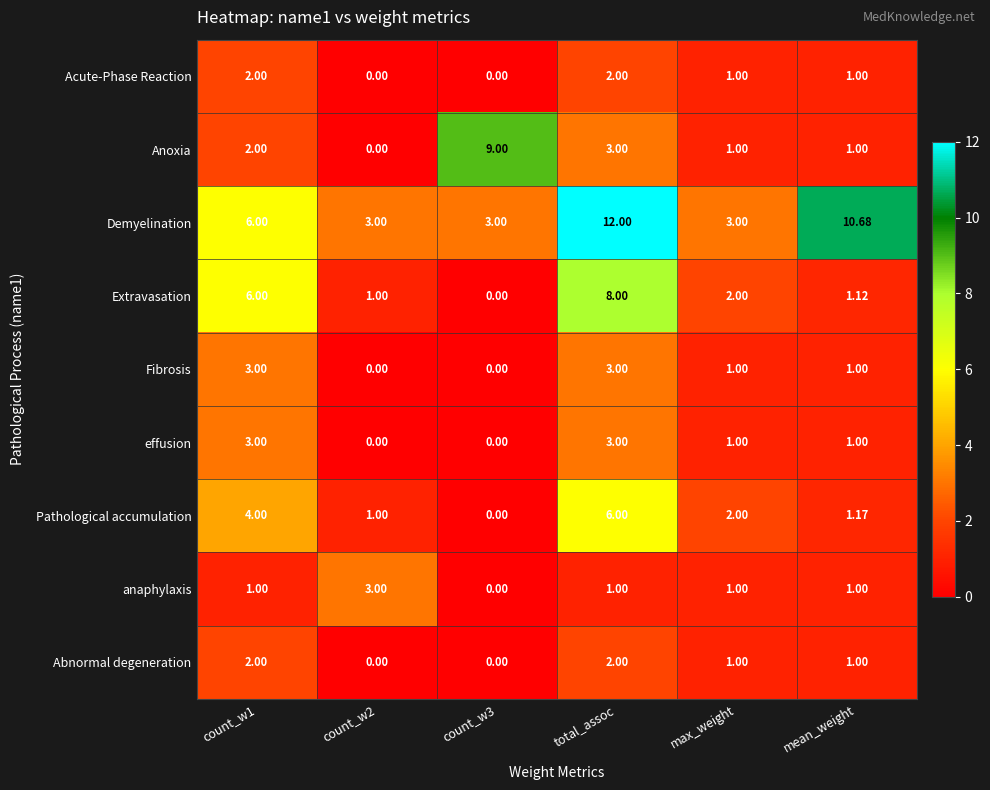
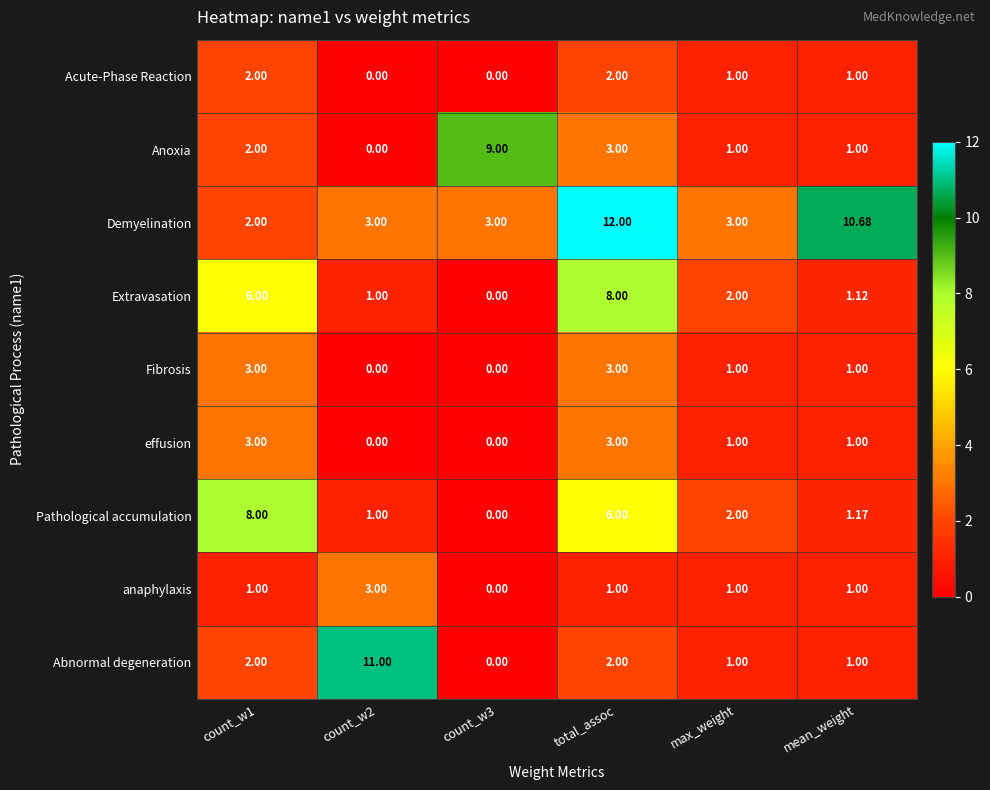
Demyelination, count_w1: 6.00 -> 2.00
Pathological accumulation, count_w1: 4.00 -> 8.00
Abnormal degeneration, count_w2: 0.00 -> 11.00
